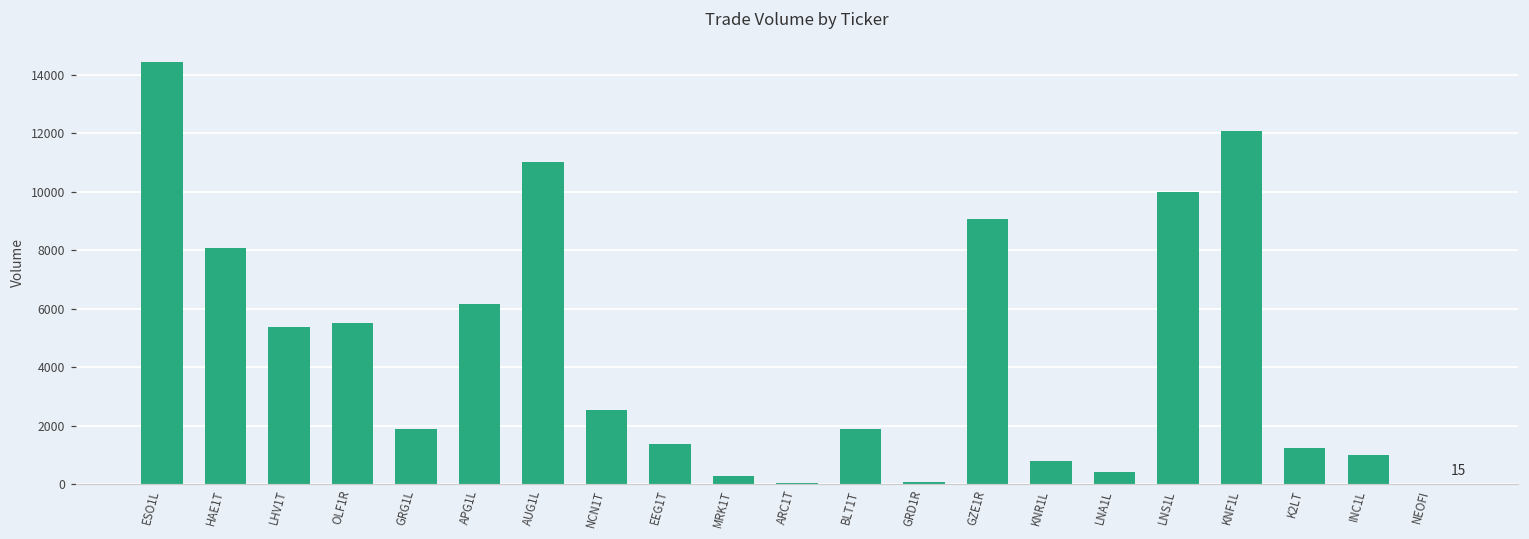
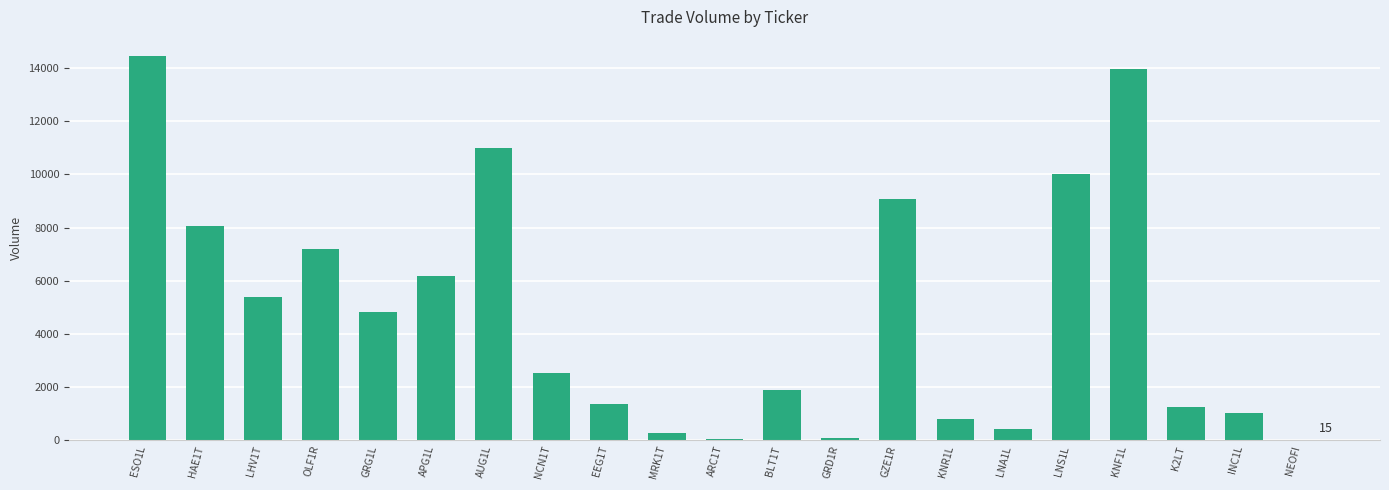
OLF1R: 5500 -> 7200
GRG1L: 1900 -> 4800
KNF1L: 12100 -> 14000
